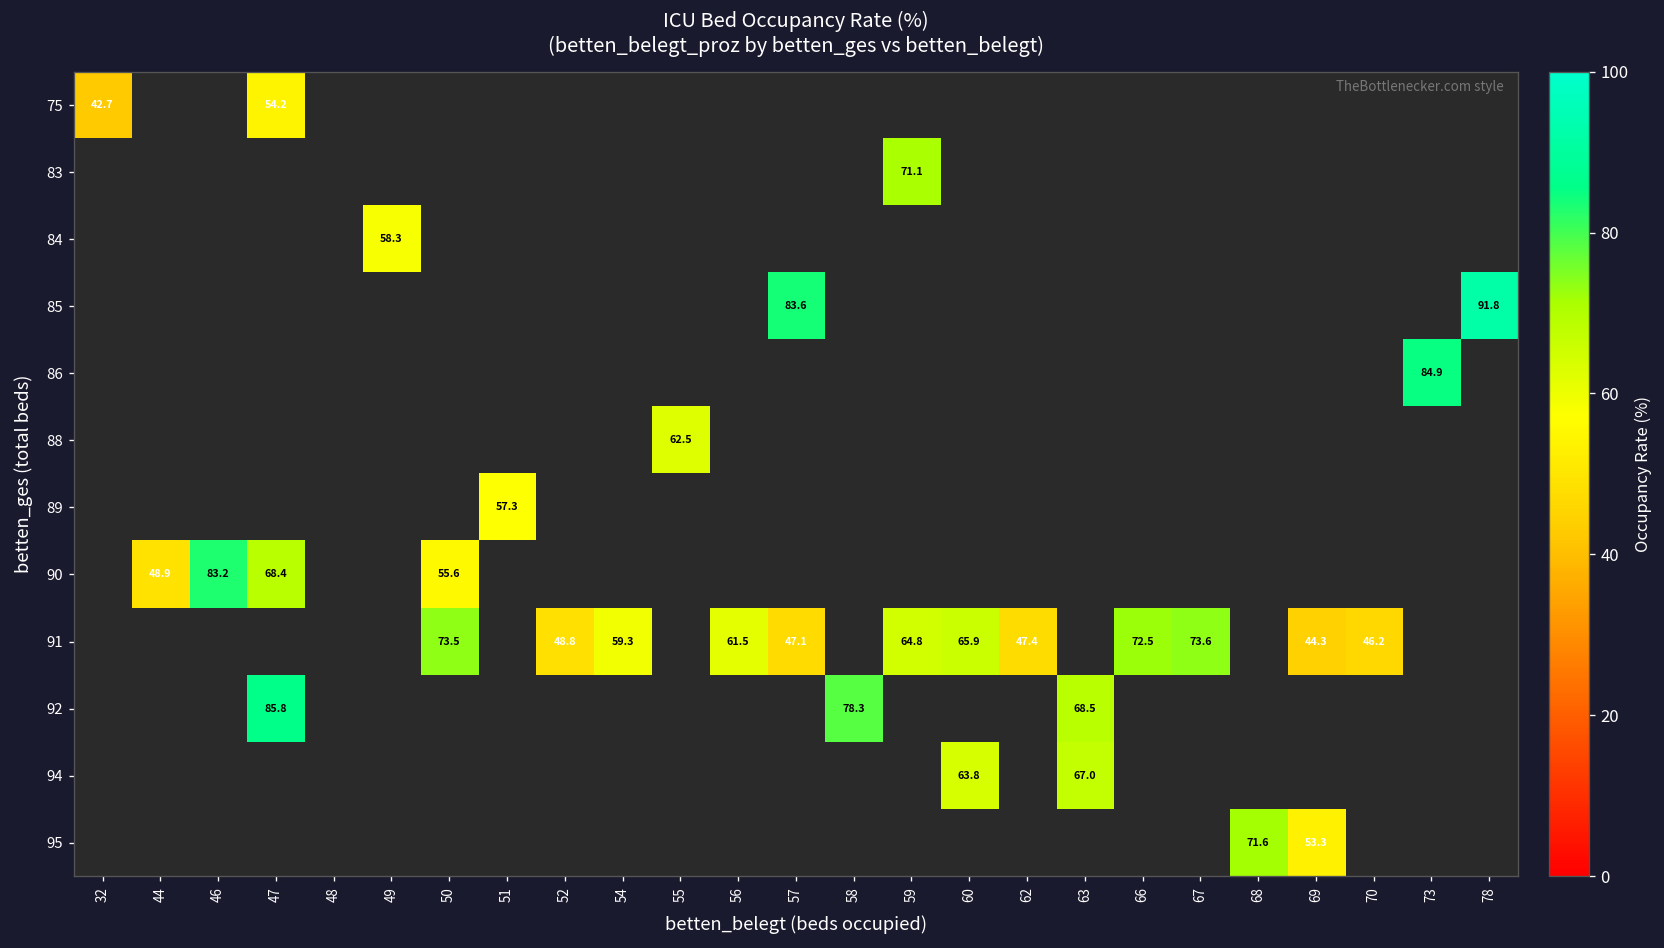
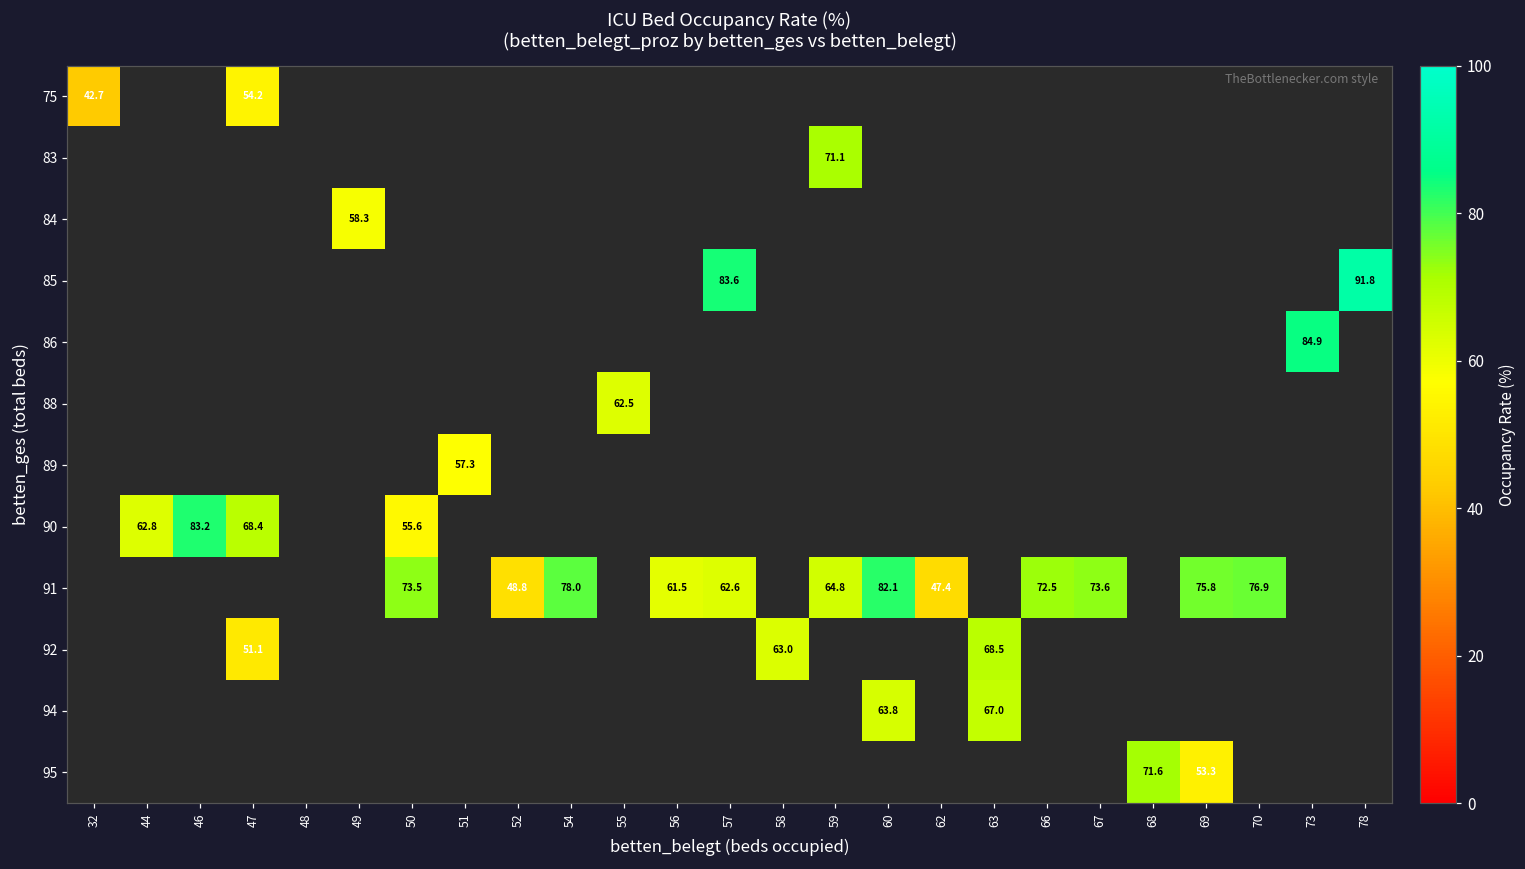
90, 44: 48.9 -> 62.8
91, 54: 59.3 -> 78.0
91, 57: 47.1 -> 62.6
91, 60: 65.9 -> 82.1
91, 69: 44.3 -> 75.8
91, 70: 46.2 -> 76.9
92, 47: 85.8 -> 51.1
92, 58: 78.3 -> 63.0
